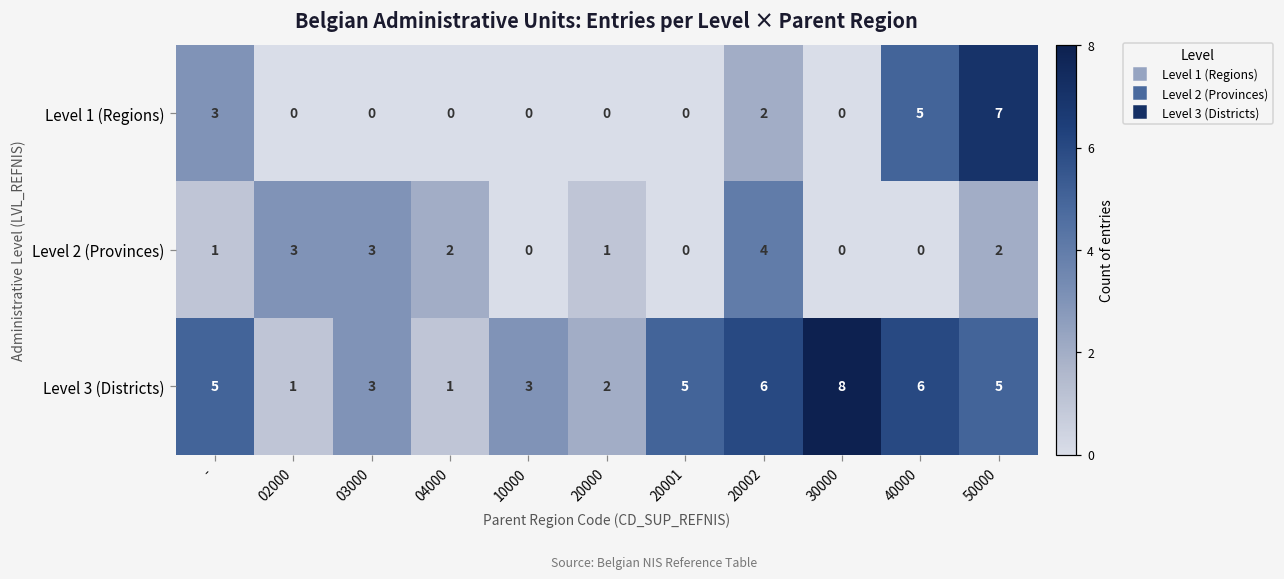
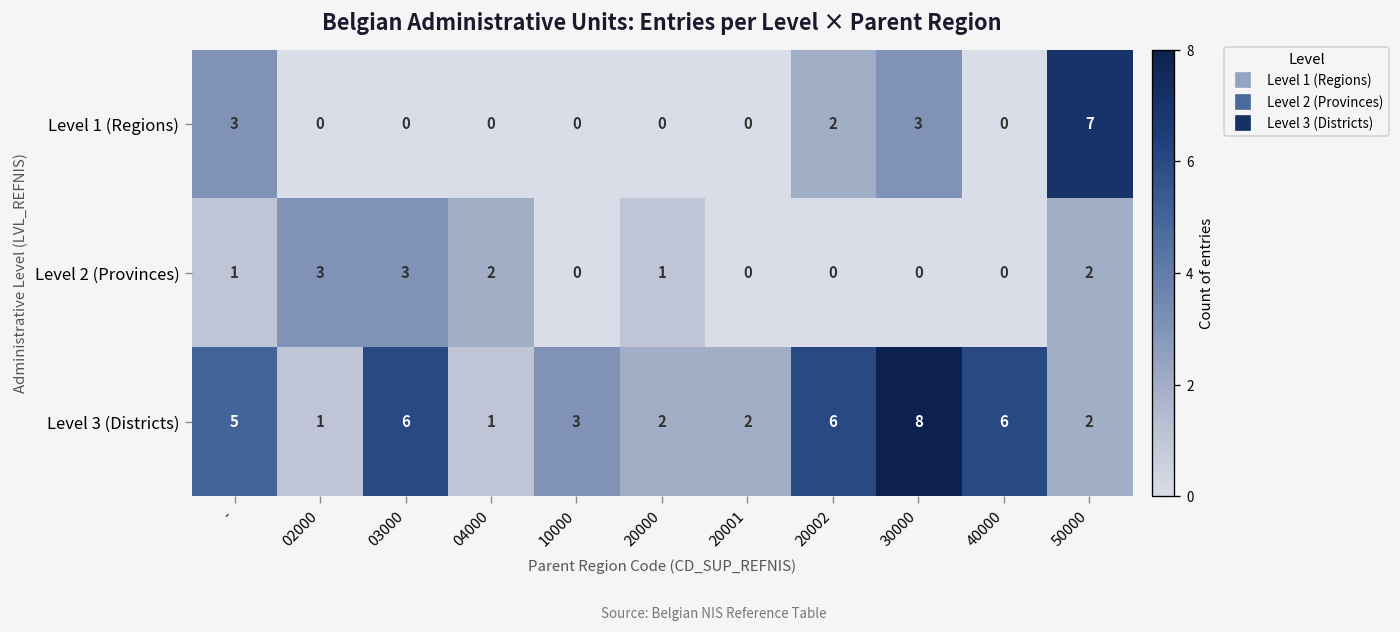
Level 1 (Regions), 30000: 0 -> 3
Level 1 (Regions), 40000: 5 -> 0
Level 2 (Provinces), 20002: 4 -> 0
Level 3 (Districts), 03000: 3 -> 6
Level 3 (Districts), 20001: 5 -> 2
Level 3 (Districts), 50000: 5 -> 2
